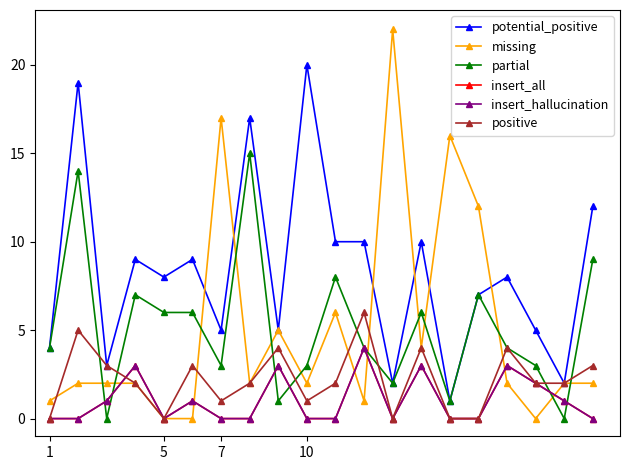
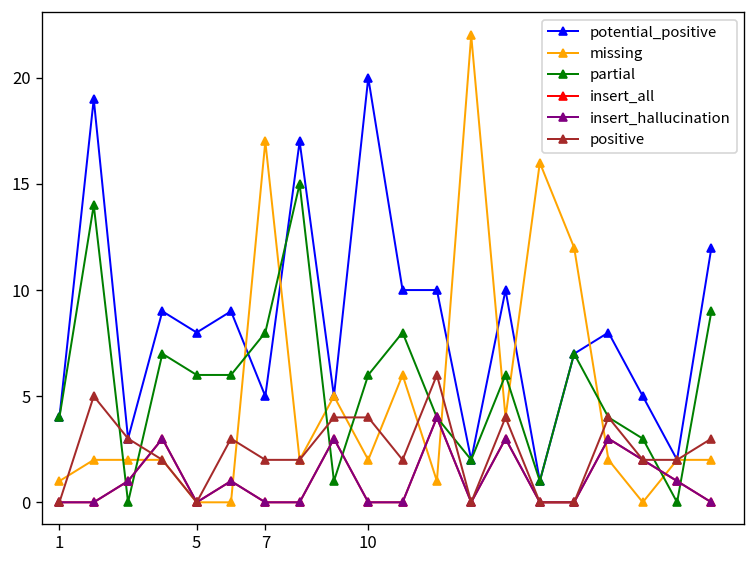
partial, 7: 3 -> 8
positive, 7: 1 -> 2
partial, 10: 3 -> 6
positive, 10: 1 -> 4
